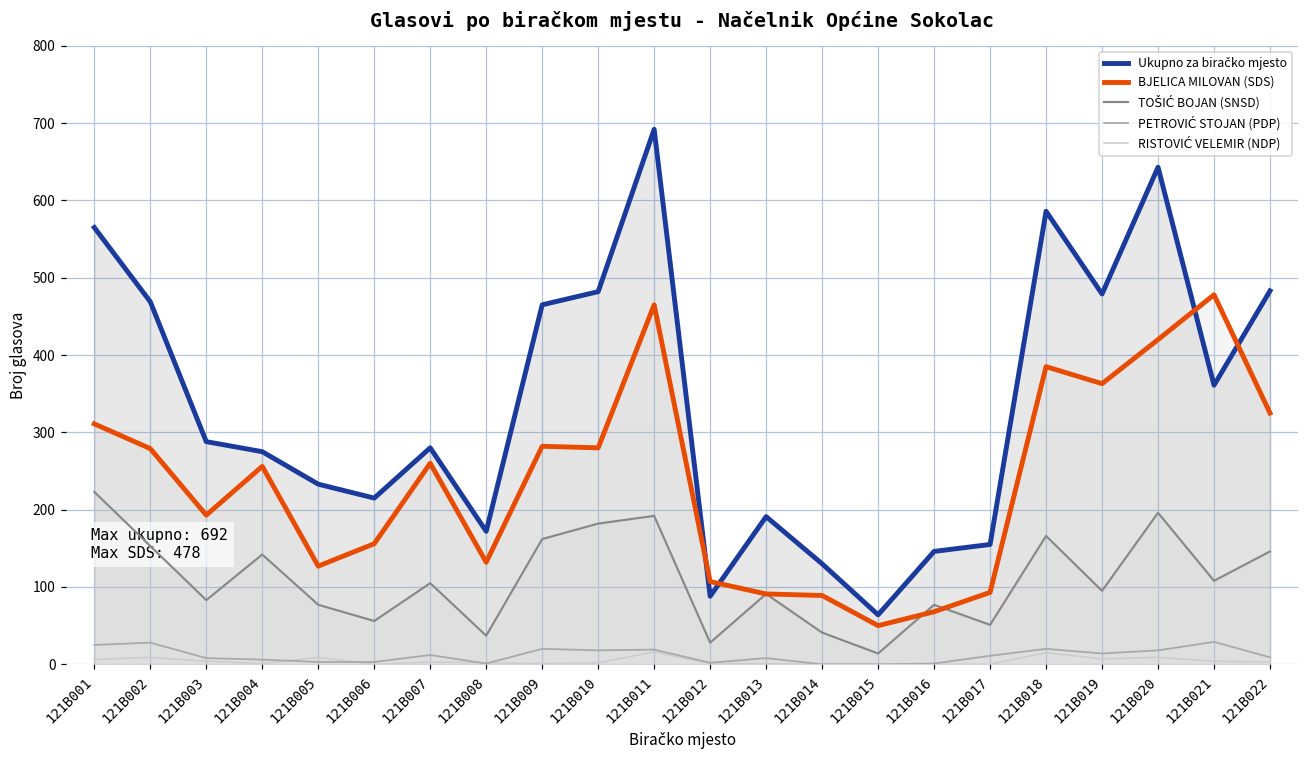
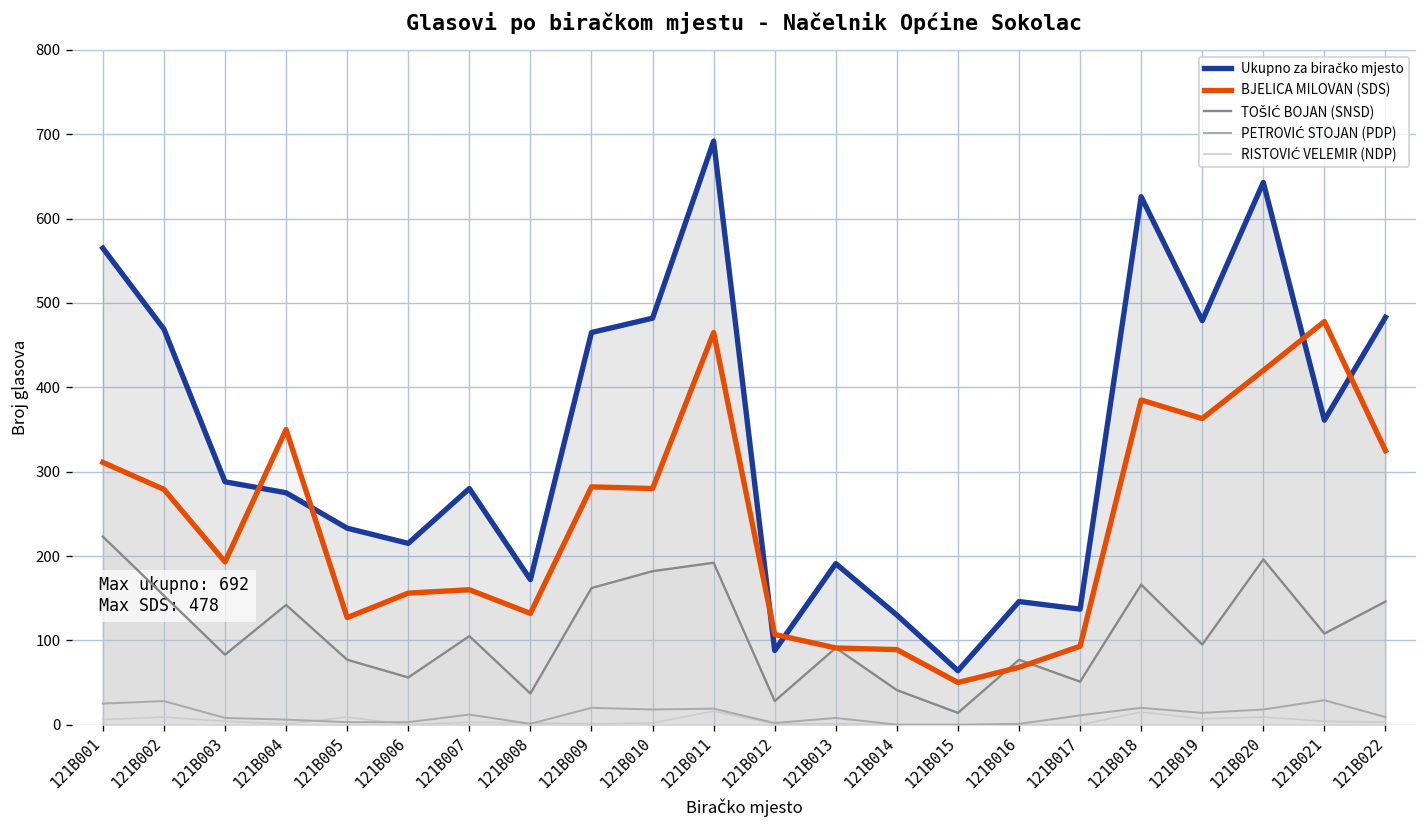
BJELICA MILOVAN (SDS), 121B004: 260 -> 350
BJELICA MILOVAN (SDS), 121B007: 260 -> 160
Ukupno za biračko mjesto, 121B017: 160 -> 140
Ukupno za biračko mjesto, 121B018: 590 -> 630
